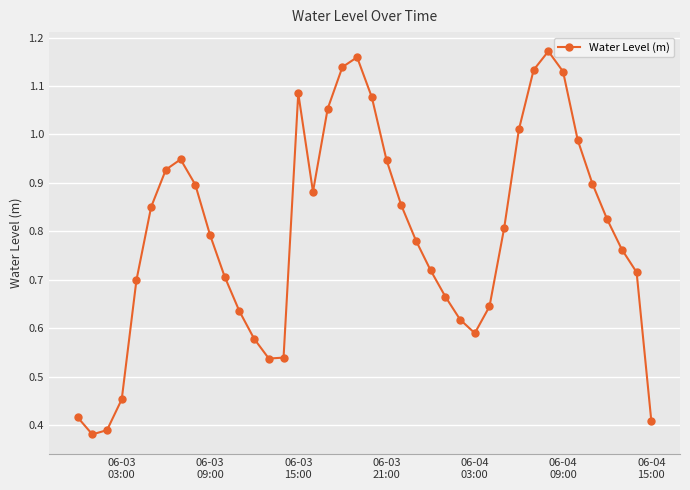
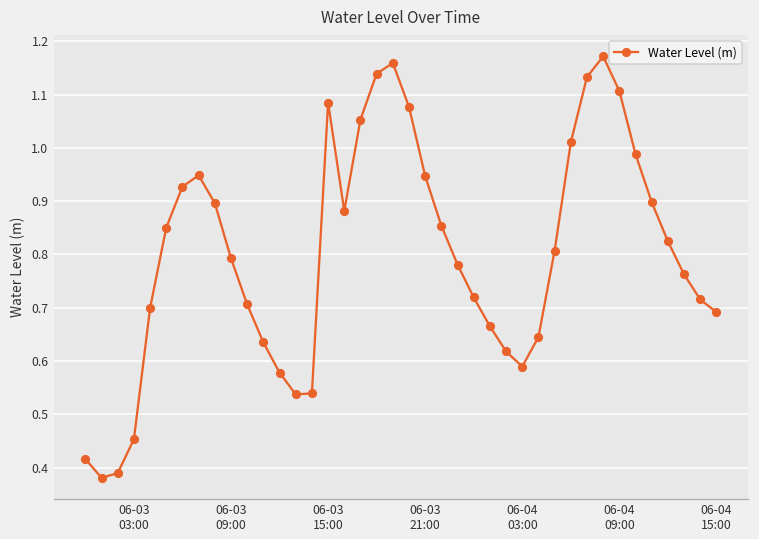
06-04 09:00: 1.13 -> 1.11
06-04 15:00: 0.41 -> 0.69
